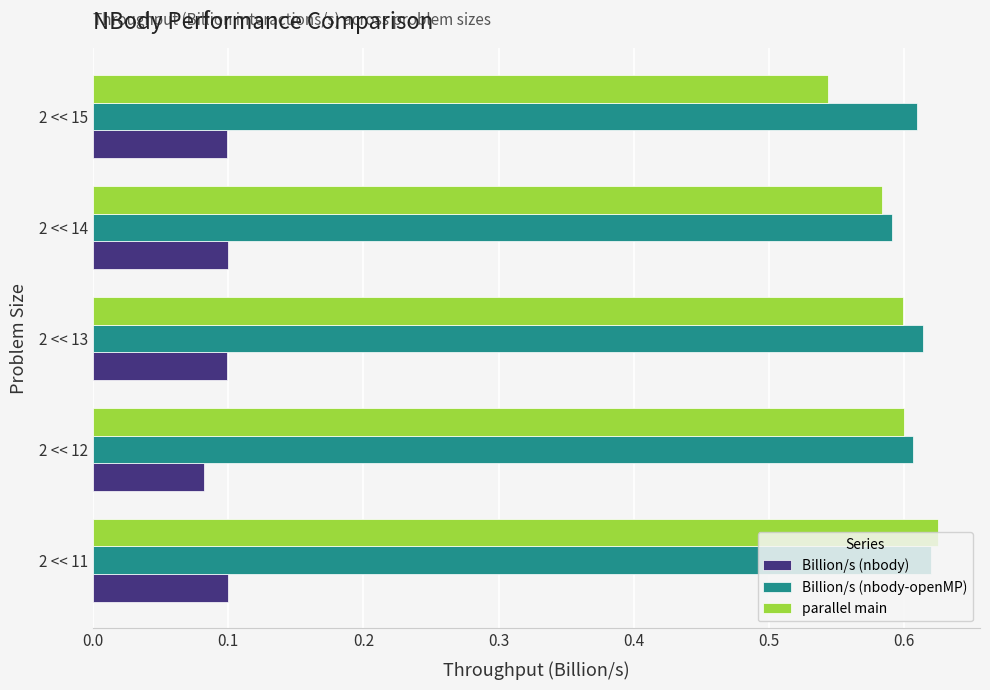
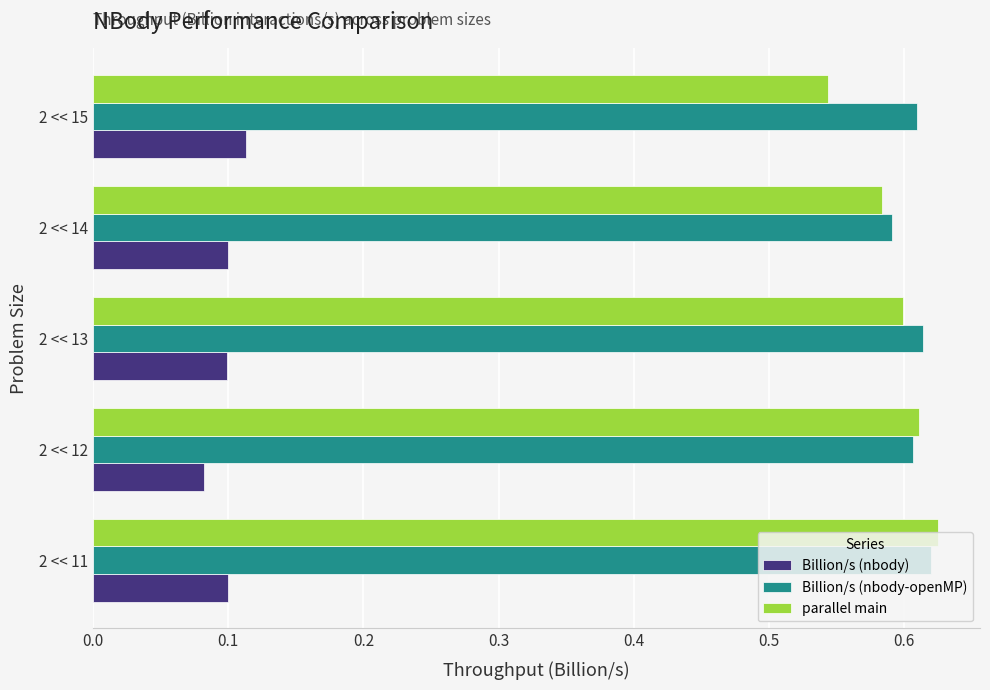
Billion/s (nbody), 2 << 15: 0.099 -> 0.113
parallel main, 2 << 12: 0.600 -> 0.611
